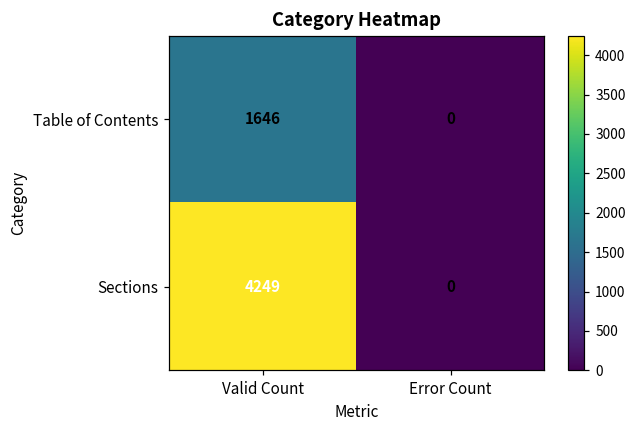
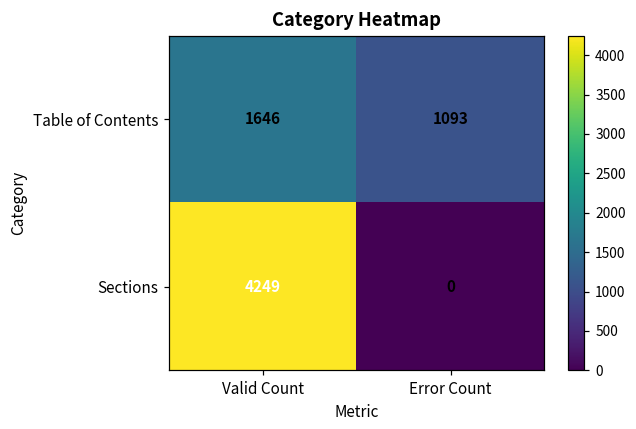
Table of Contents, Error Count: 0 -> 1093
